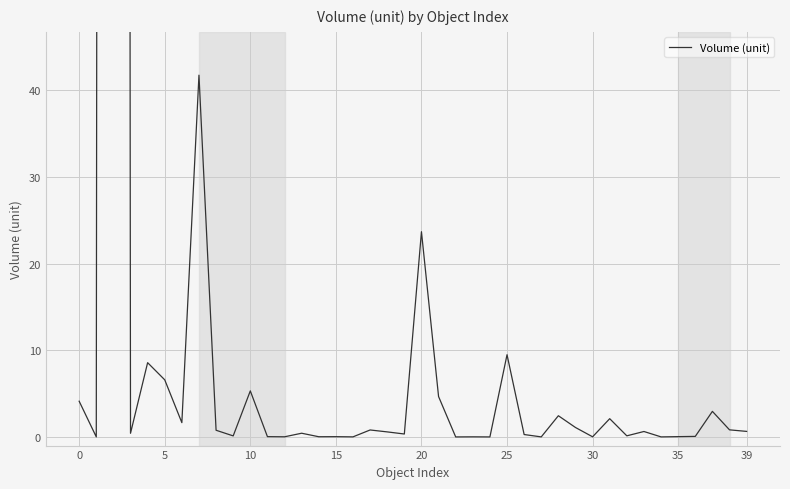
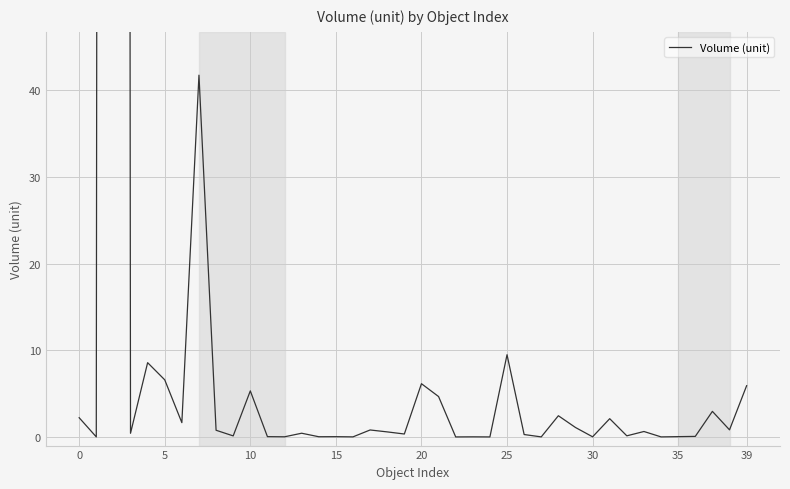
0: 4 -> 2
20: 24 -> 6
39: 1 -> 6
